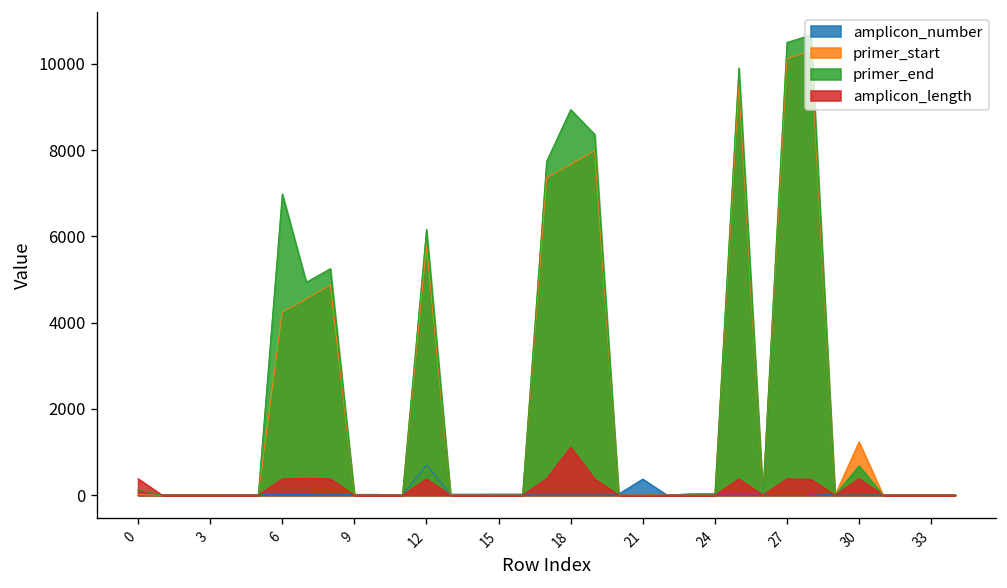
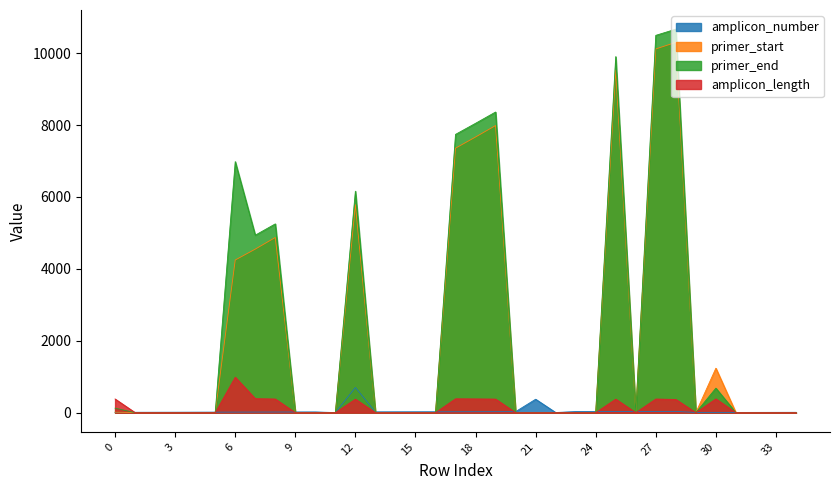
amplicon_length, 6: 400 -> 1000
primer_end, 18: 8900 -> 8000
amplicon_length, 18: 1100 -> 400
